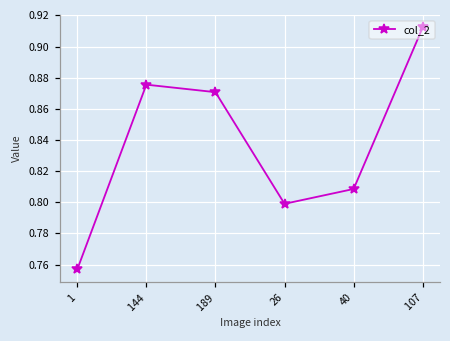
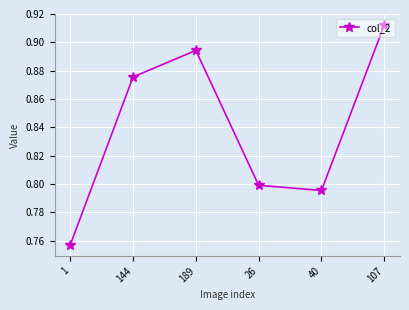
189: 0.871 -> 0.894
40: 0.809 -> 0.795
